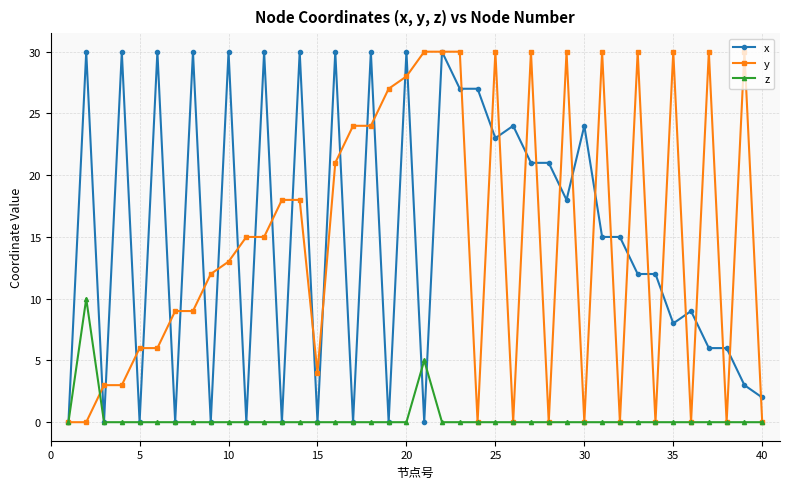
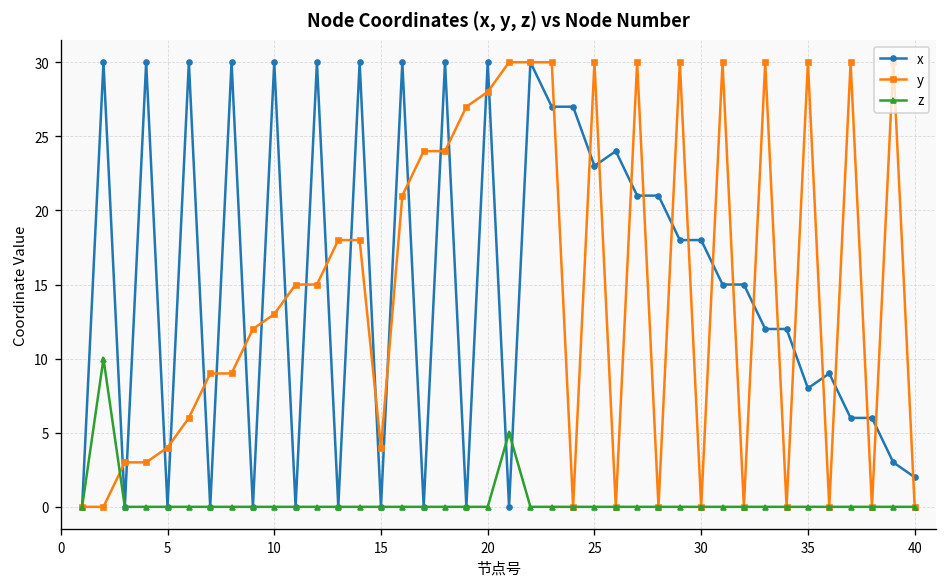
y, 5: 6 -> 4
x, 30: 24 -> 18
